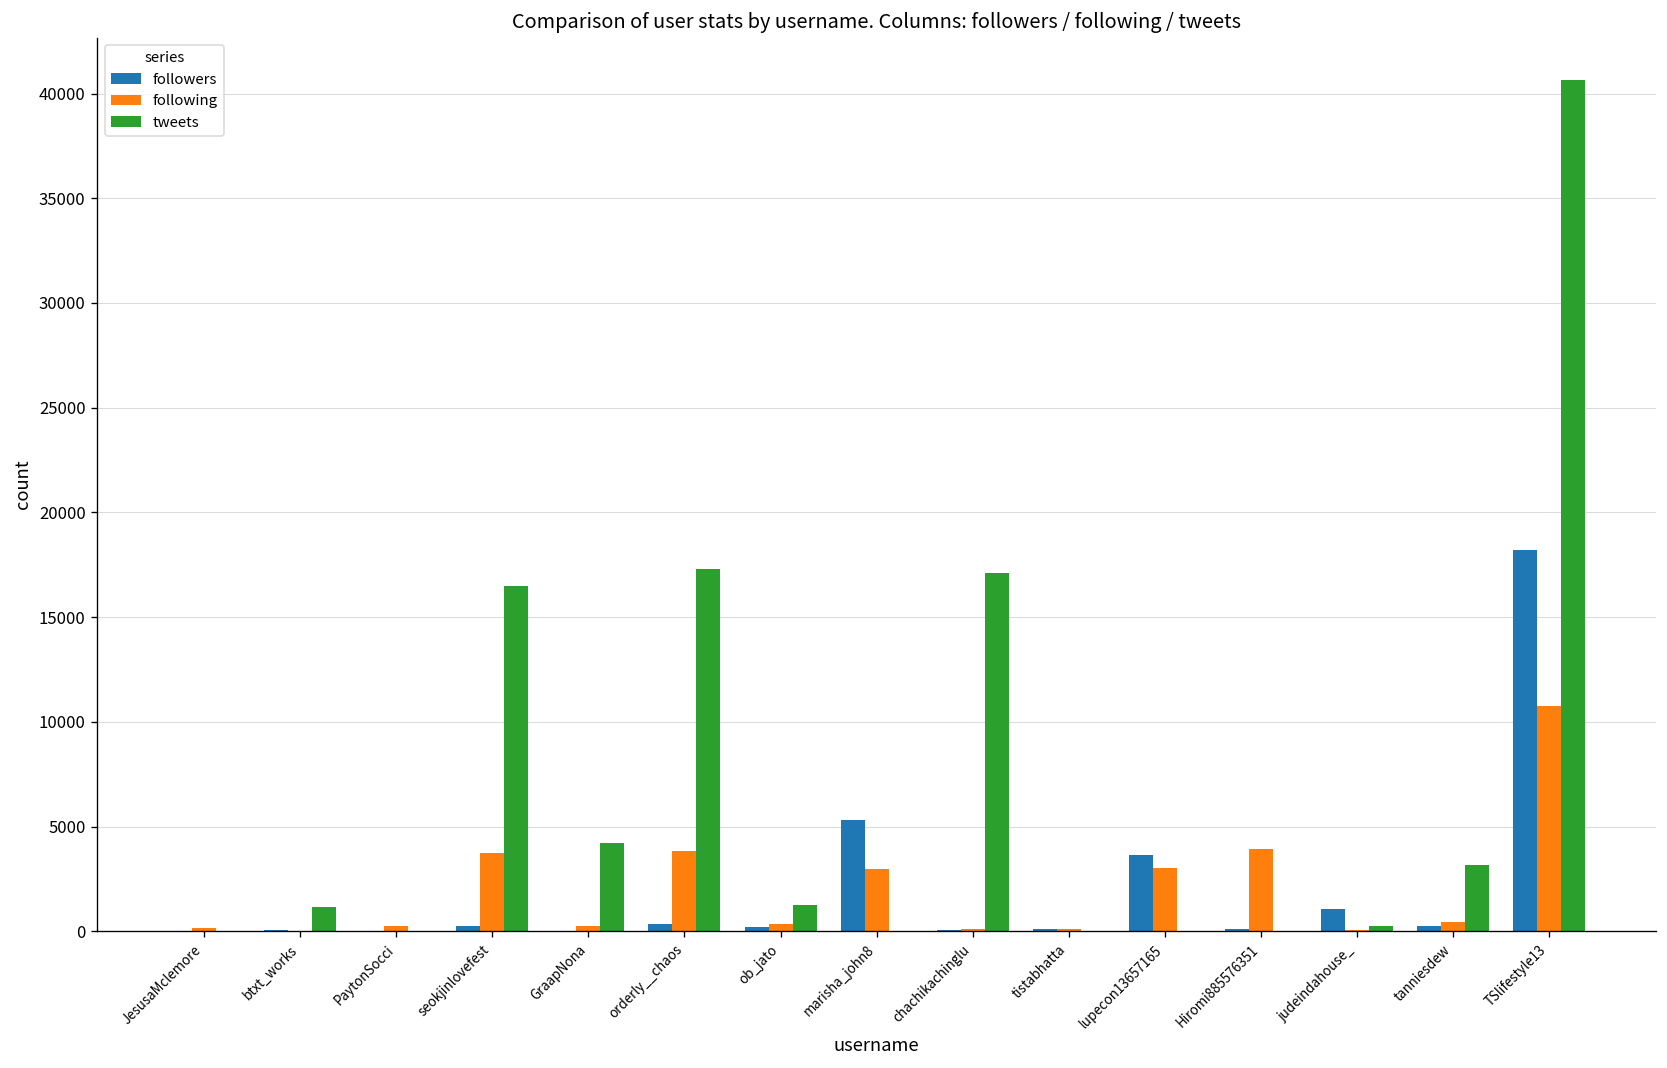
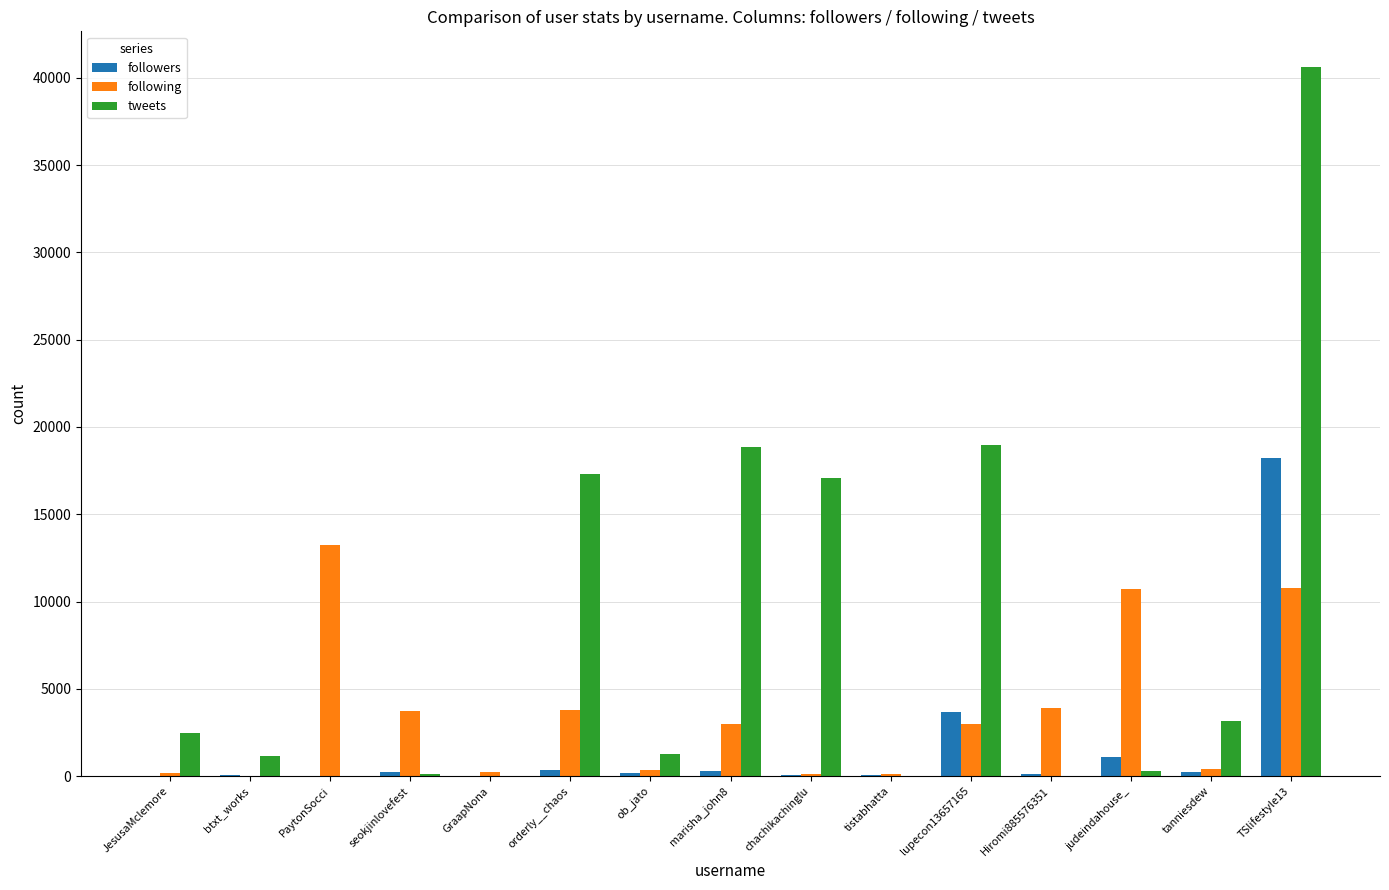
tweets, JesusaMclemore: 0 -> 2400
following, PaytonSocci: 200 -> 13300
tweets, seokjinlovefest: 16500 -> 100
tweets, GraapNona: 4200 -> 0
followers, marisha_john8: 5300 -> 300
tweets, marisha_john8: 0 -> 18900
tweets, lupecon13657165: 0 -> 19000
following, judeindahouse_: 100 -> 10700
